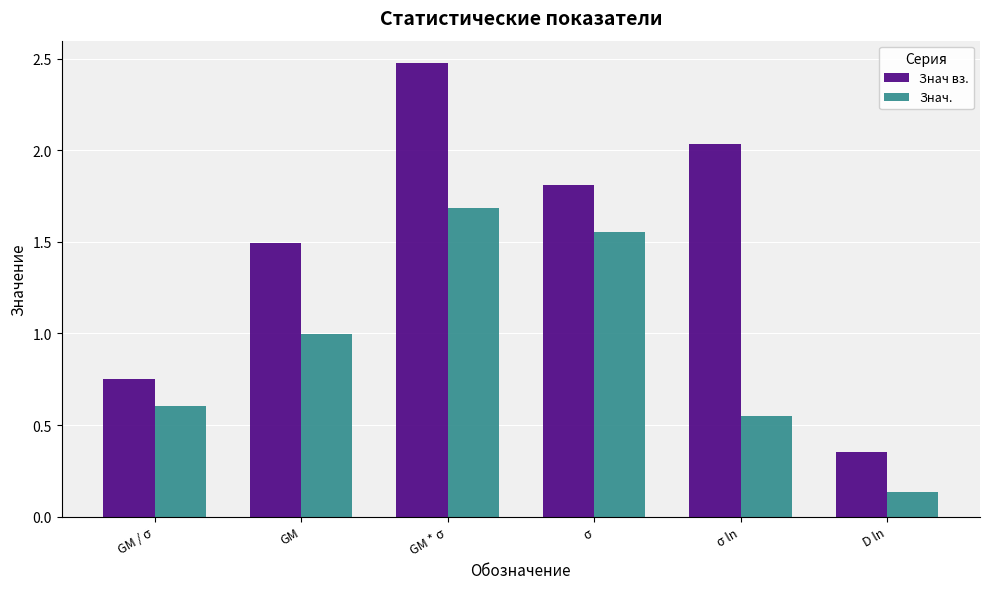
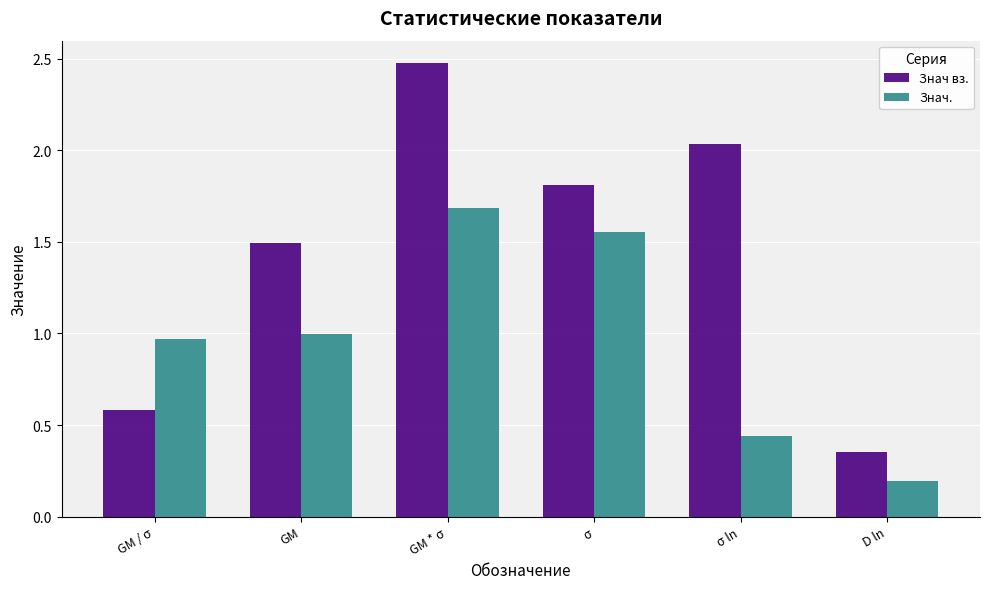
Знач вз., GM / σ: 0.75 -> 0.58
Знач., GM / σ: 0.61 -> 0.97
Знач., σ ln: 0.55 -> 0.44
Знач., D ln: 0.13 -> 0.19
